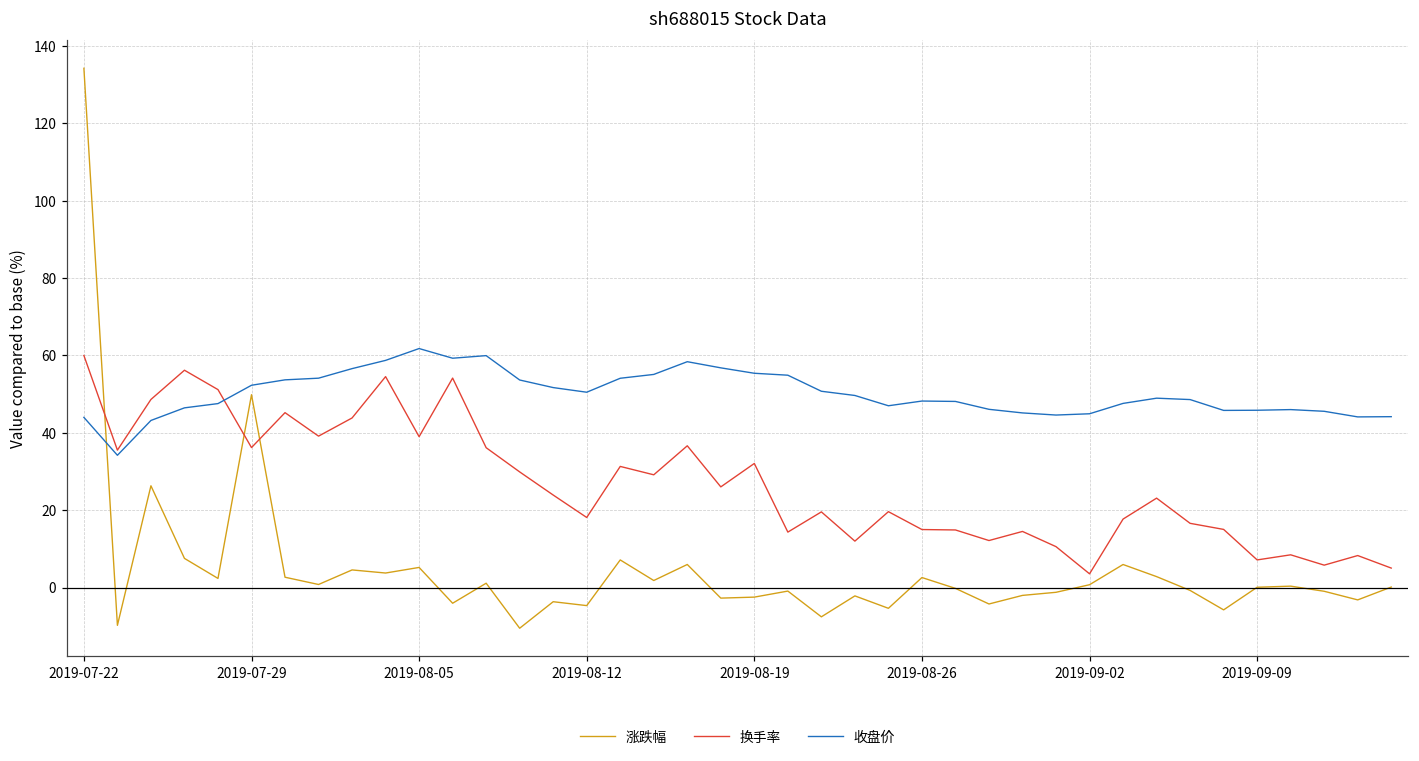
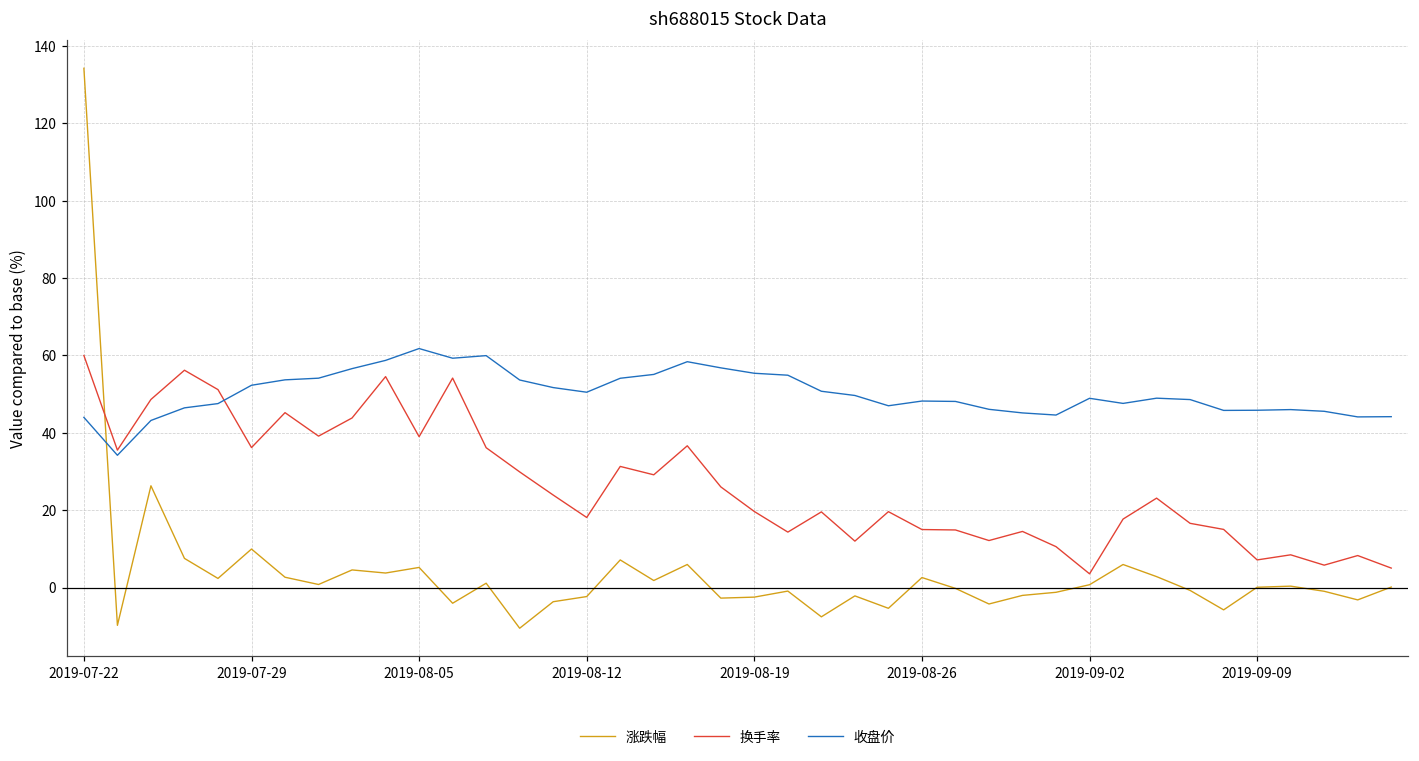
涨跌幅, 2019-07-29: 50 -> 10
涨跌幅, 2019-08-12: -5 -> -2
换手率, 2019-08-19: 32 -> 20
收盘价, 2019-09-02: 45 -> 49
